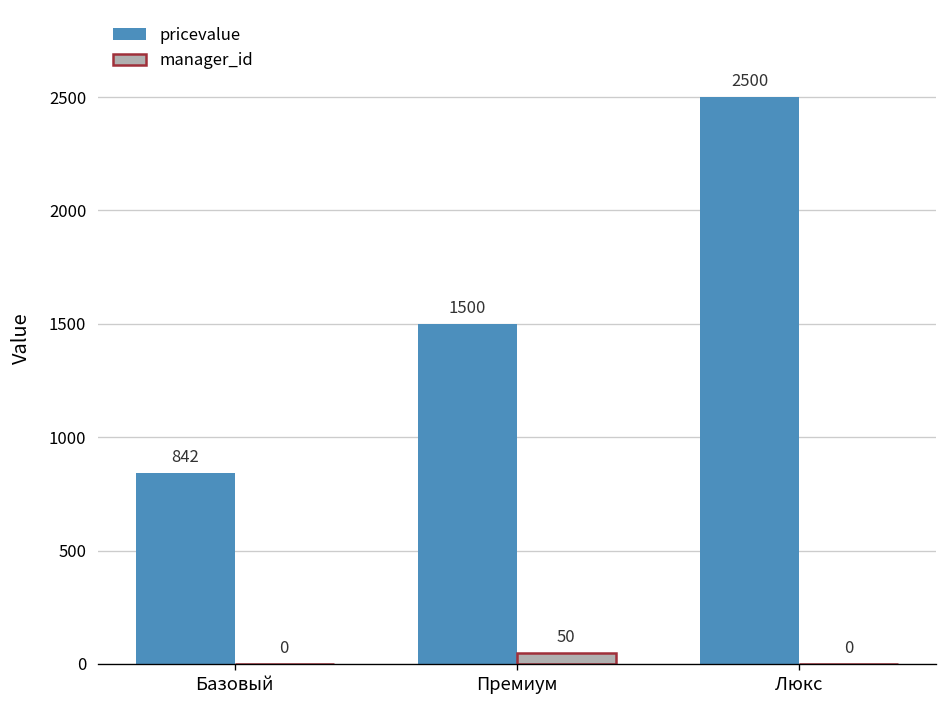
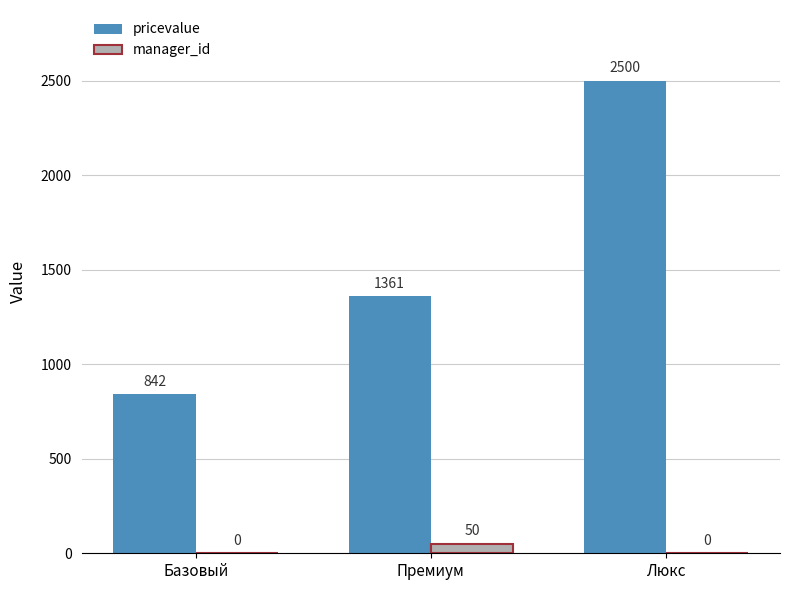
pricevalue, Премиум: 1500 -> 1361
